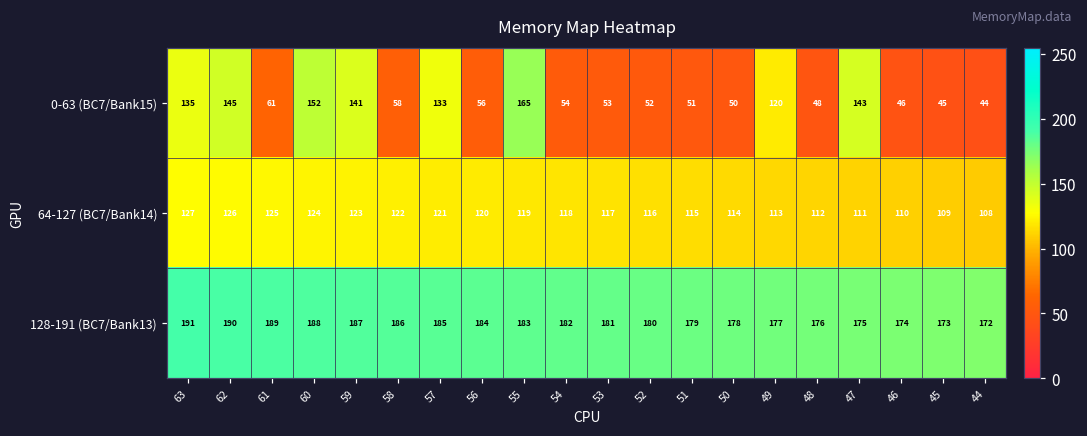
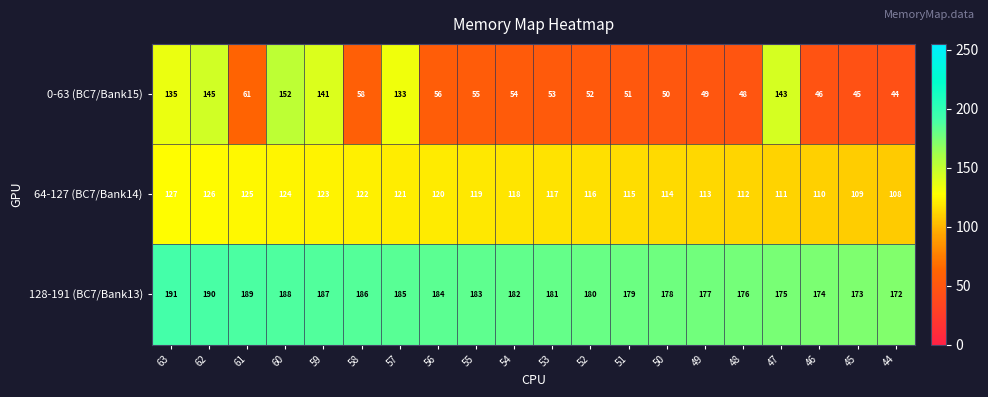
0-63 (BC7/Bank15), 55: 165 -> 55
0-63 (BC7/Bank15), 49: 120 -> 49
